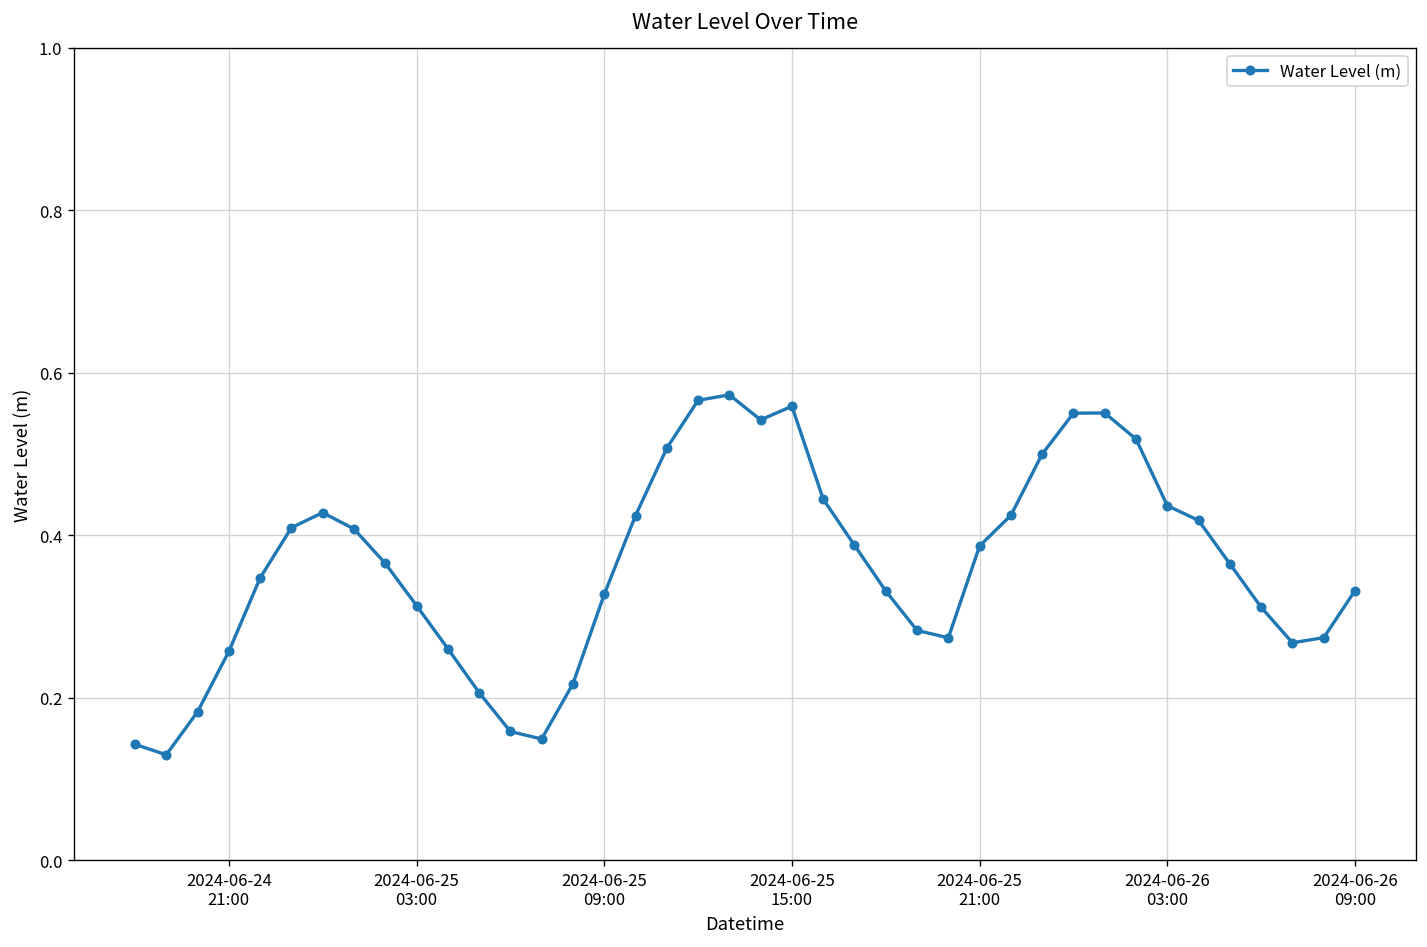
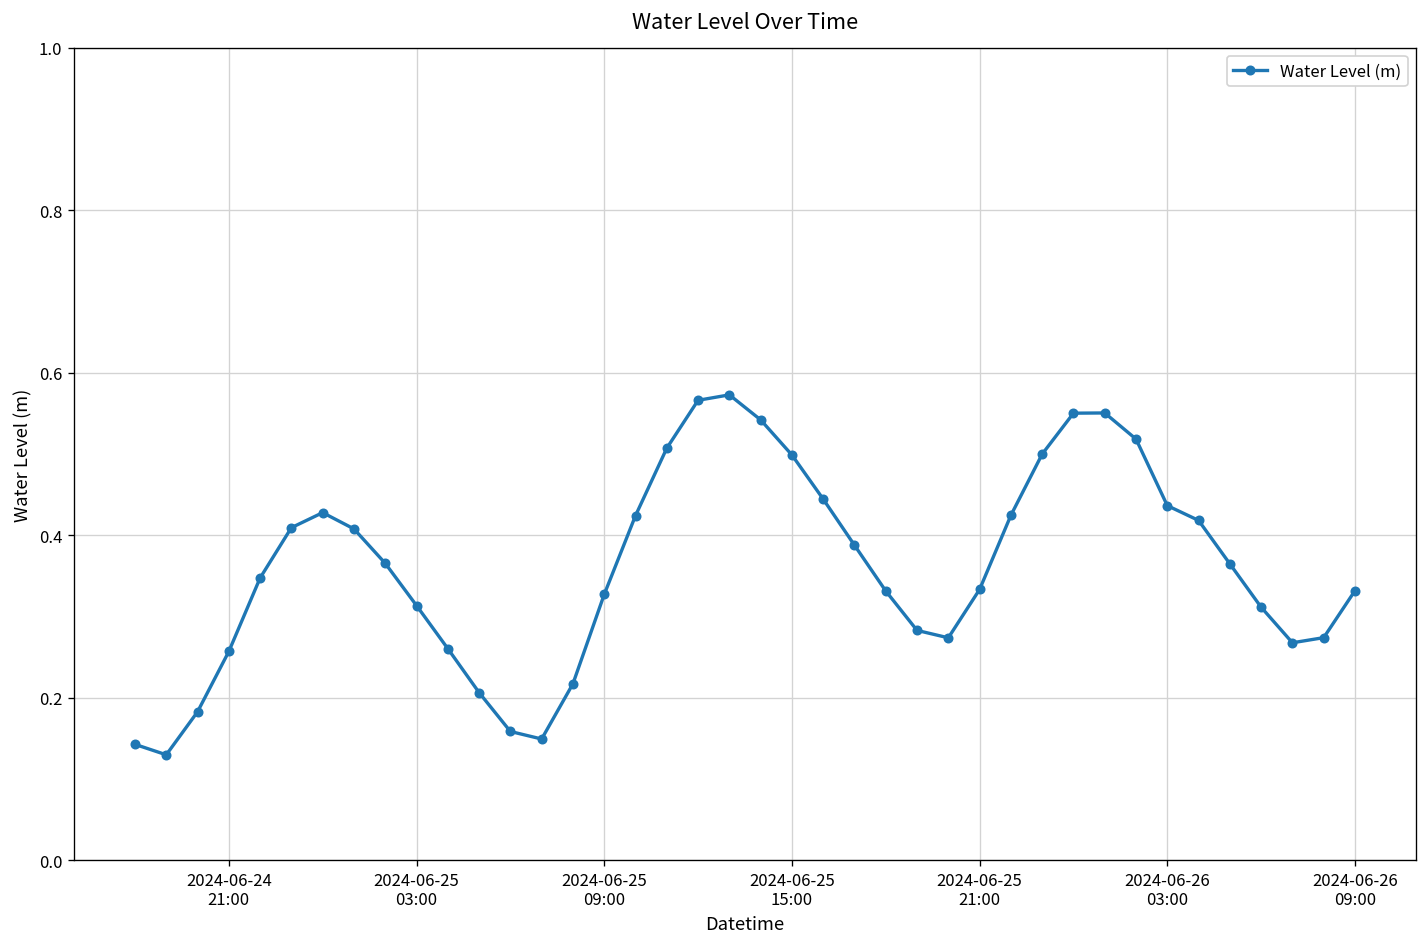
2024-06-25 15:00: 0.56 -> 0.50
2024-06-25 21:00: 0.39 -> 0.33
